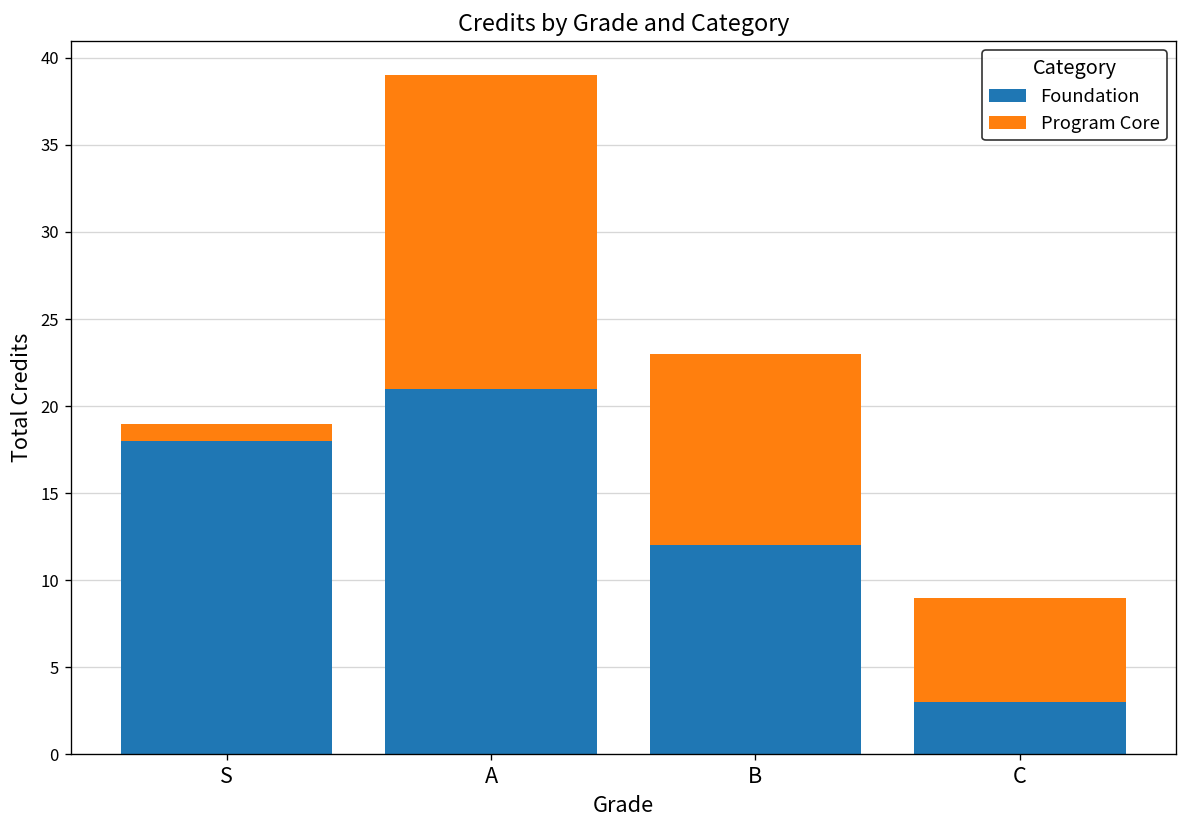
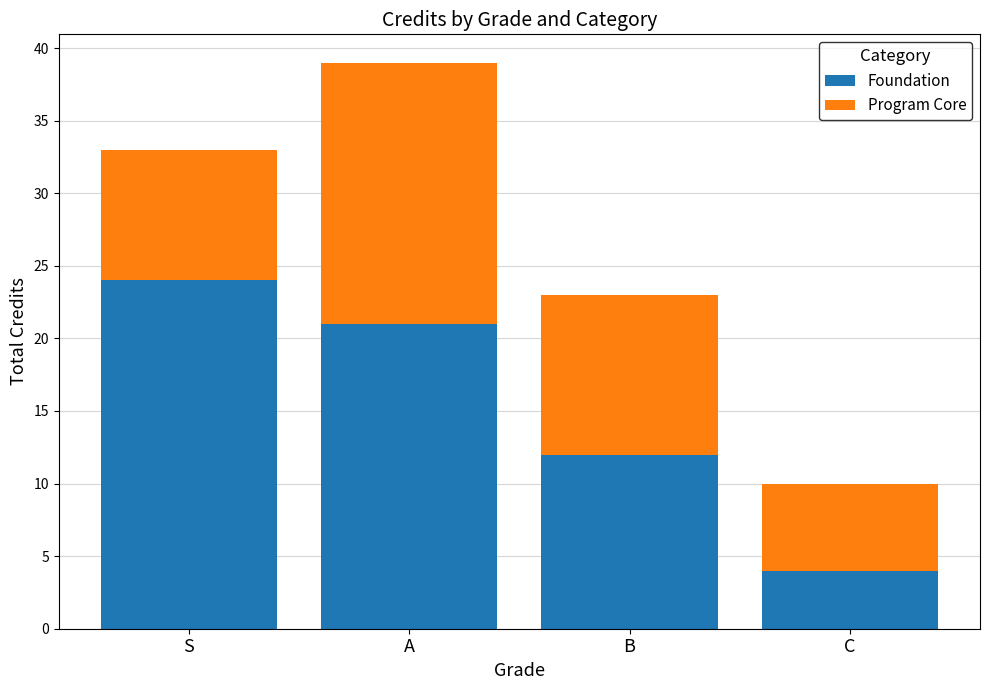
Foundation, S: 18 -> 24
Program Core, S: 1 -> 9
Foundation, C: 3 -> 4
